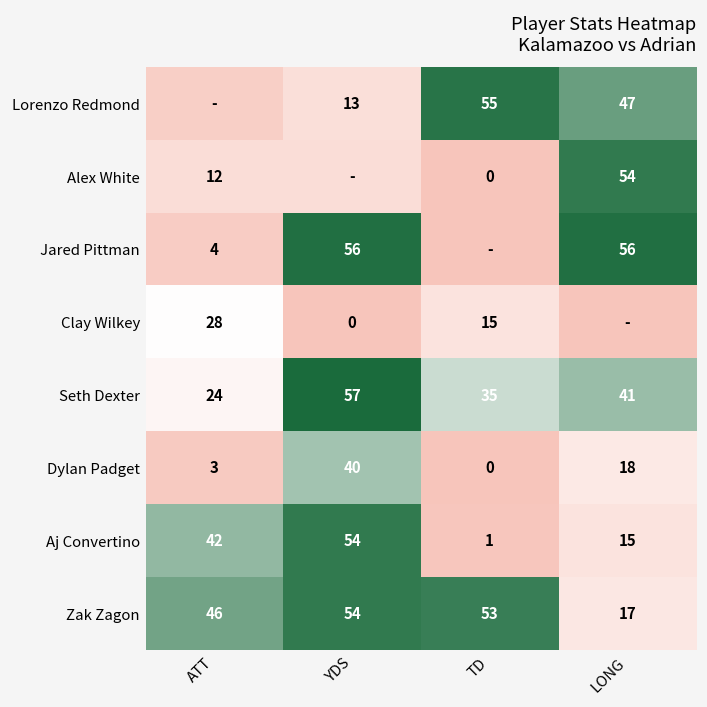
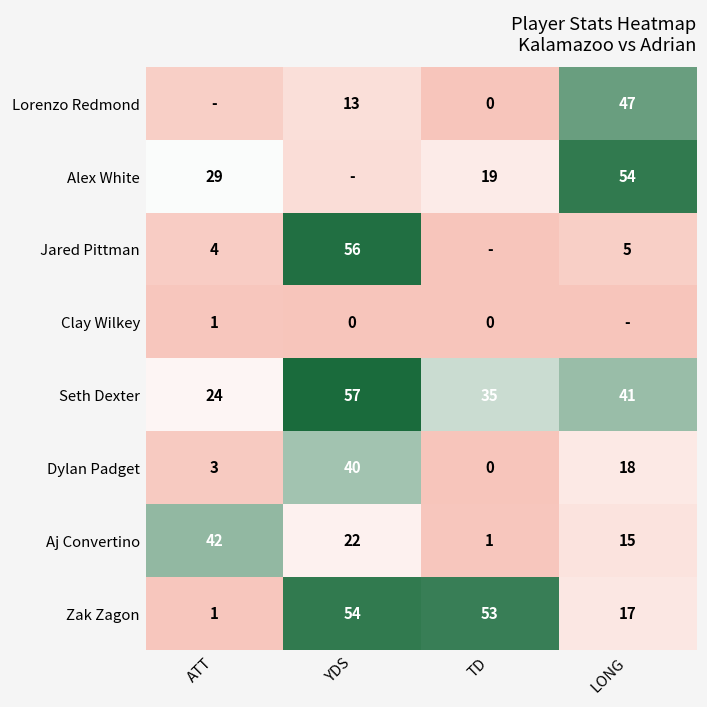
Lorenzo Redmond, TD: 55 -> 0
Alex White, ATT: 12 -> 29
Alex White, TD: 0 -> 19
Jared Pittman, LONG: 56 -> 5
Clay Wilkey, ATT: 28 -> 1
Clay Wilkey, TD: 15 -> 0
Aj Convertino, YDS: 54 -> 22
Zak Zagon, ATT: 46 -> 1
